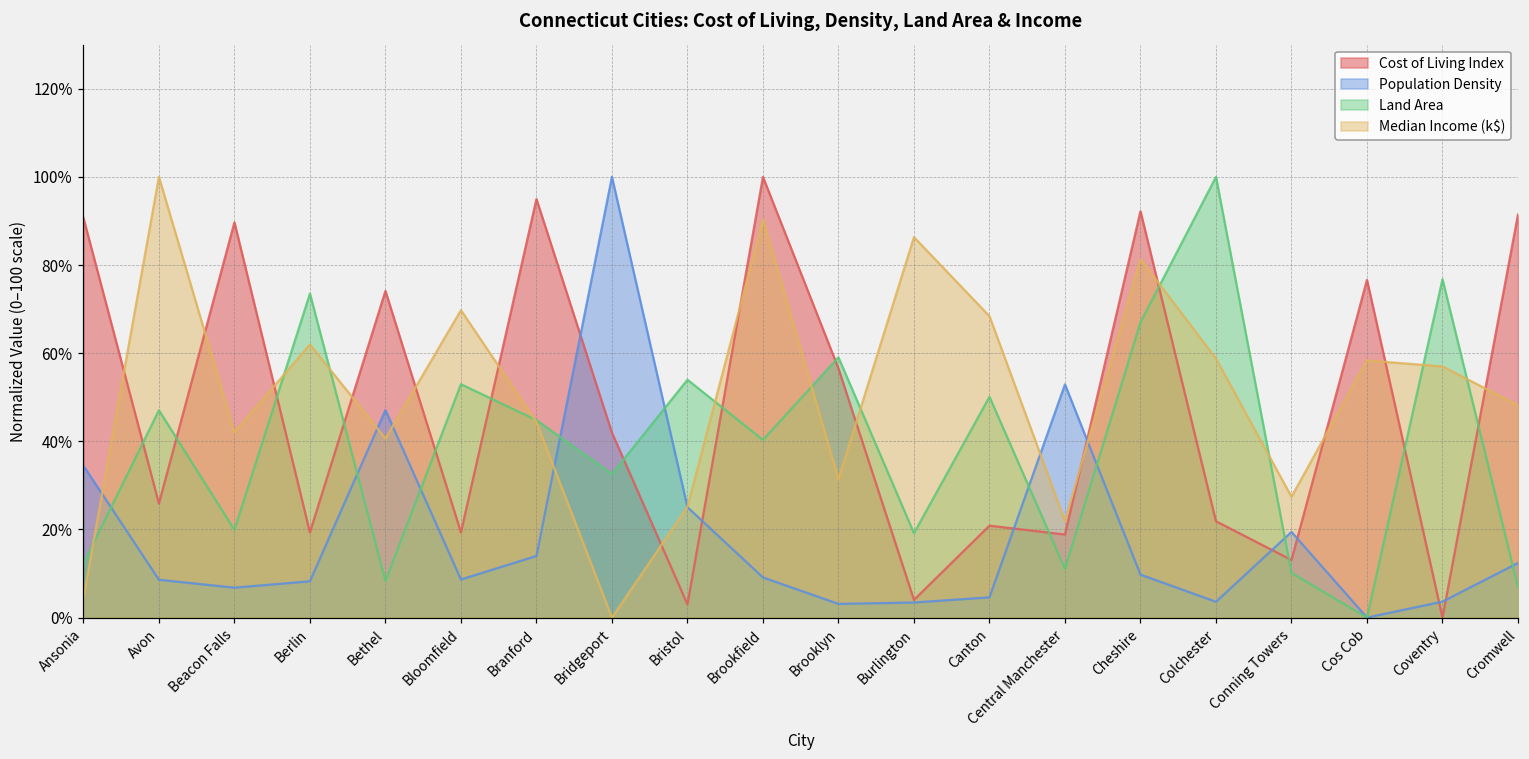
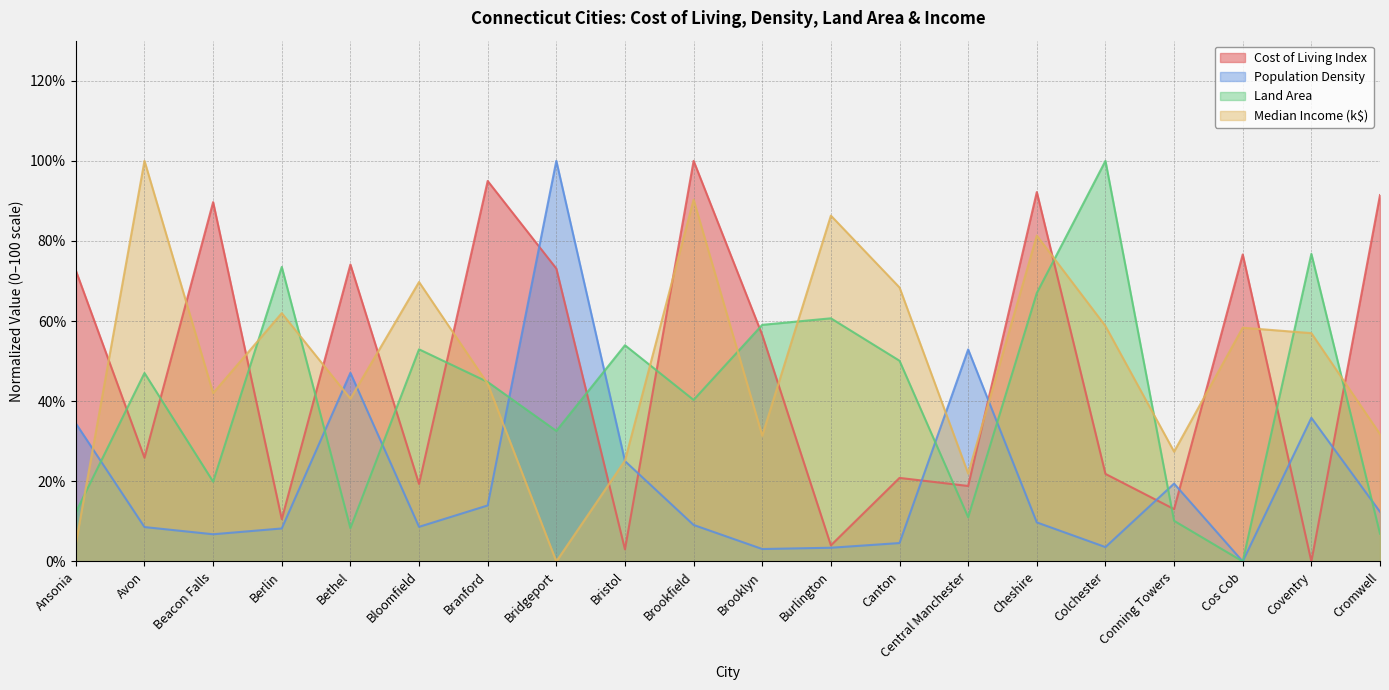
Cost of Living Index, Ansonia: 91% -> 73%
Cost of Living Index, Berlin: 19% -> 11%
Cost of Living Index, Bridgeport: 42% -> 73%
Land Area, Burlington: 19% -> 61%
Population Density, Coventry: 4% -> 36%
Median Income (k$), Cromwell: 48% -> 32%
